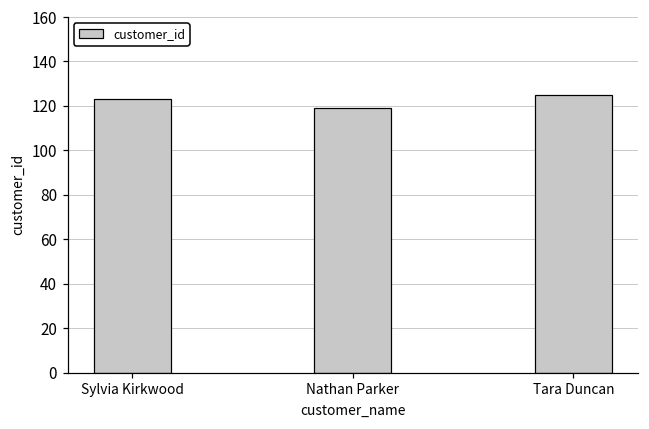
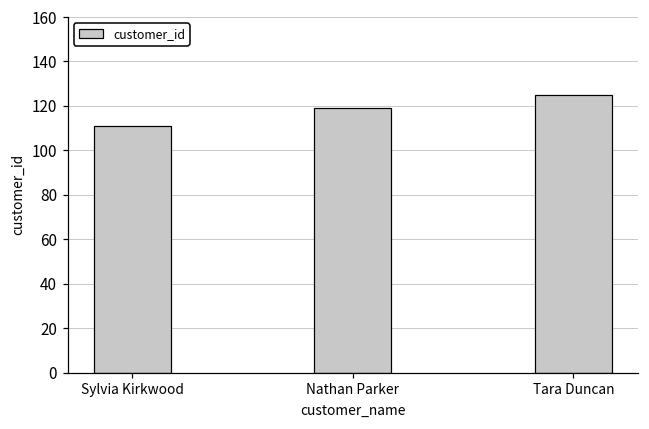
Sylvia Kirkwood: 123 -> 111
